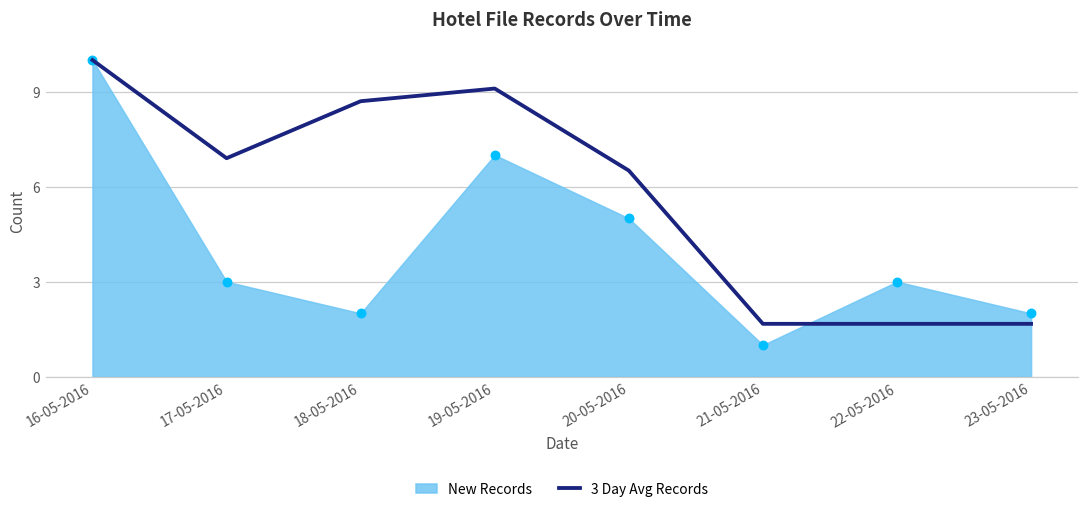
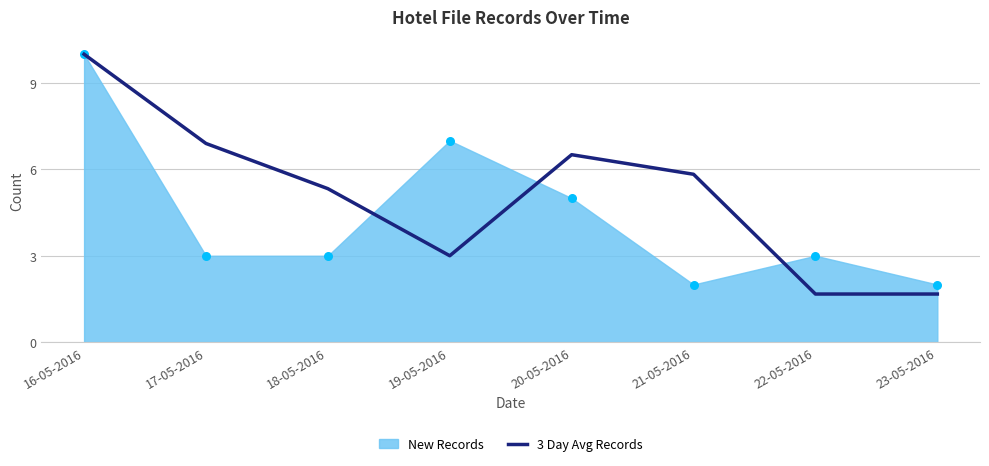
3 Day Avg Records, 18-05-2016: 8.7 -> 5.3
New Records, 18-05-2016: 2 -> 3
3 Day Avg Records, 19-05-2016: 9.1 -> 3.0
3 Day Avg Records, 21-05-2016: 1.7 -> 5.8
New Records, 21-05-2016: 1 -> 2
